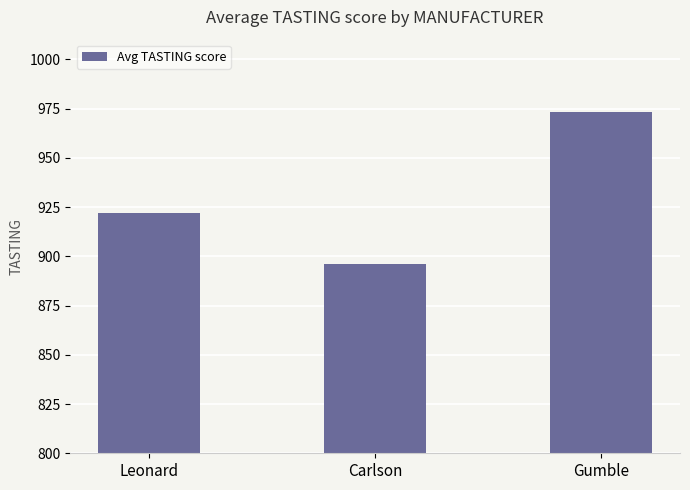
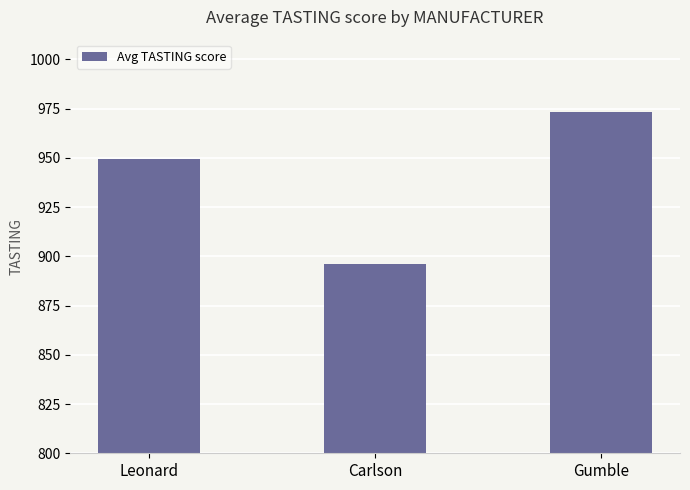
Leonard: 922 -> 950
